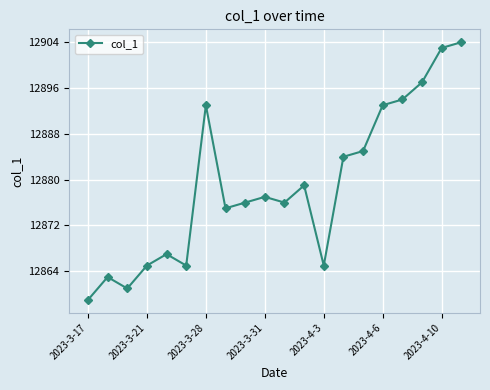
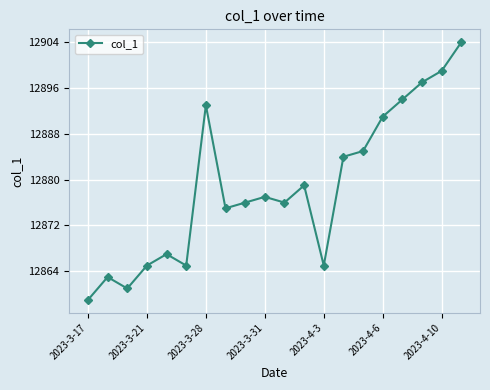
2023-4-6: 12893 -> 12891
2023-4-10: 12903 -> 12899
